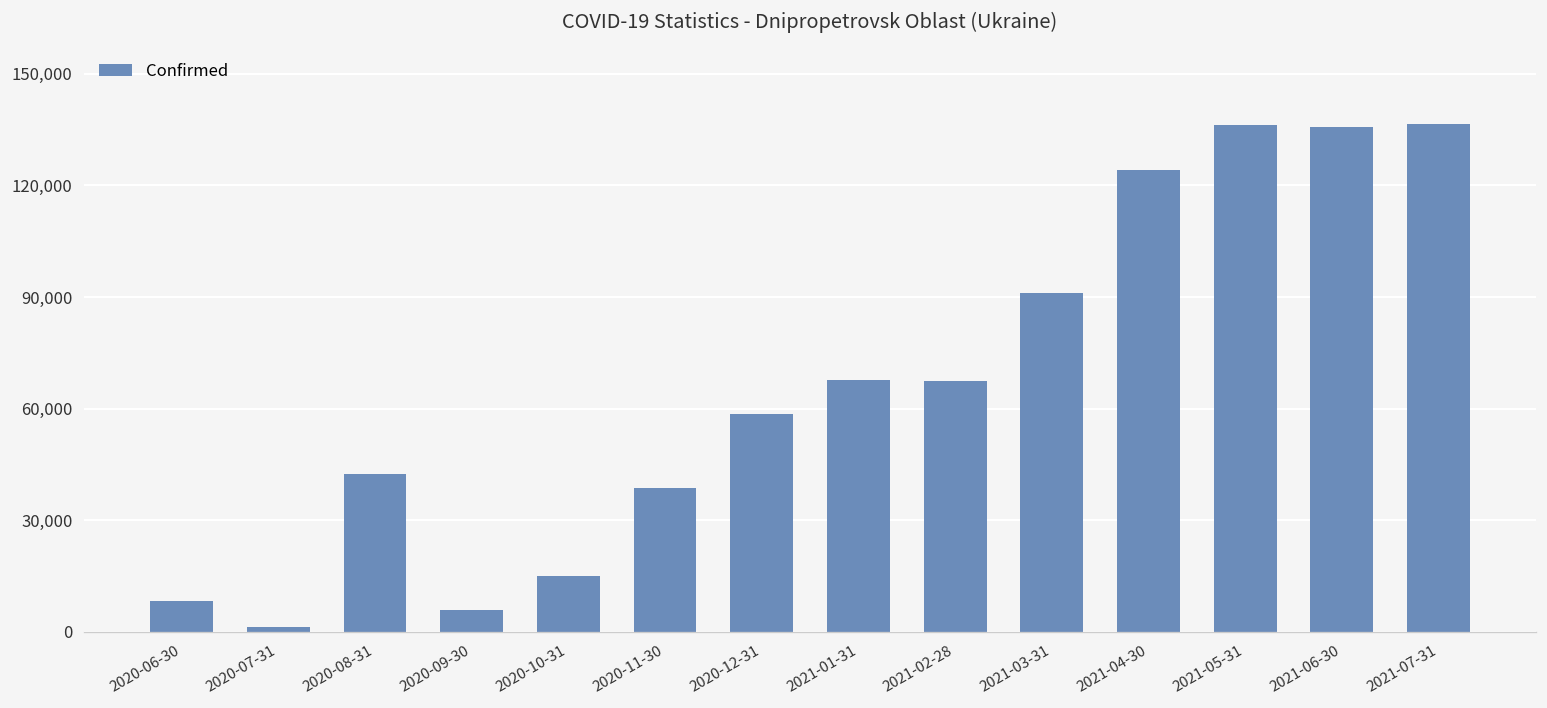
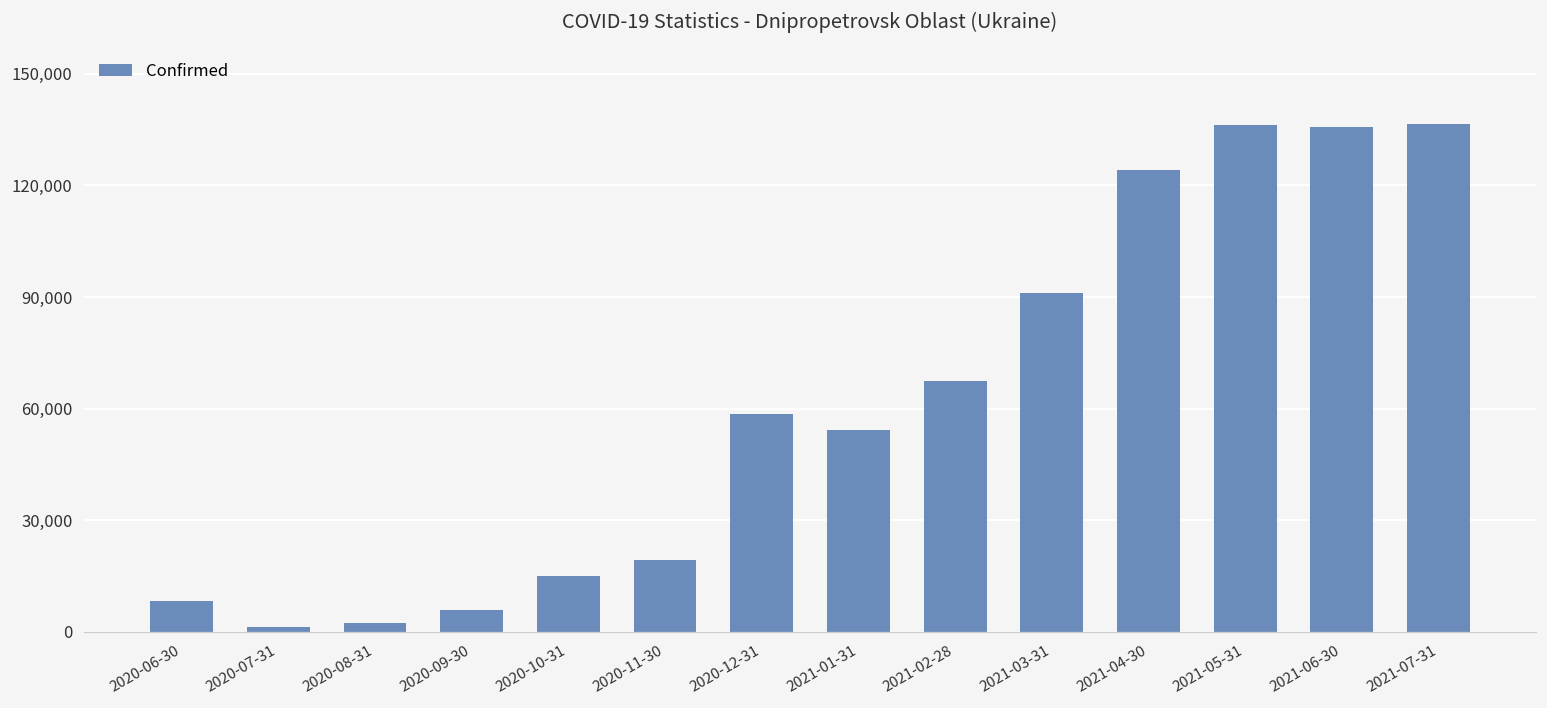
2020-08-31: 42,000 -> 2,000
2020-11-30: 39,000 -> 19,000
2021-01-31: 68,000 -> 54,000
